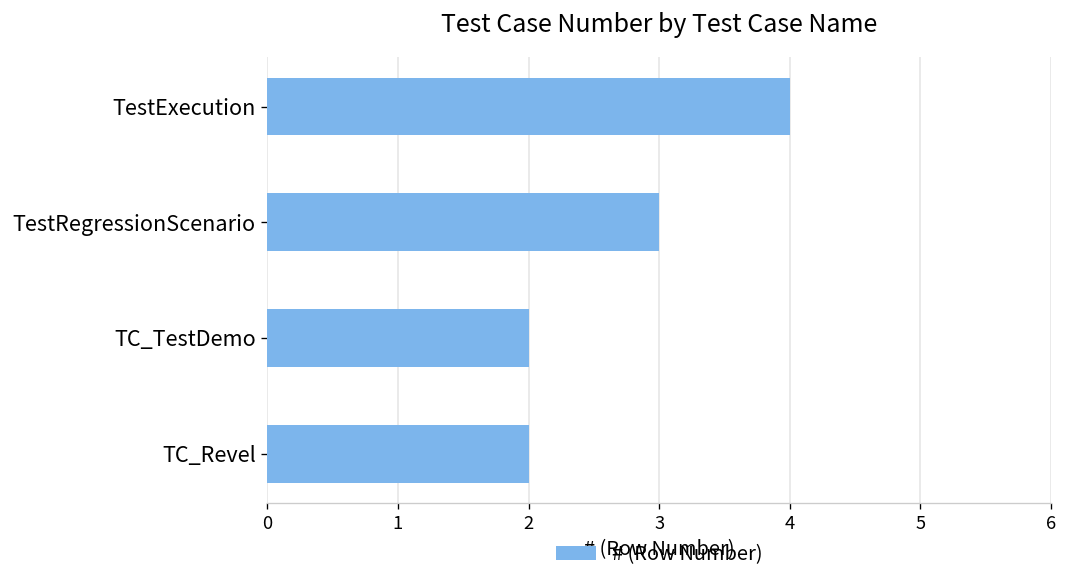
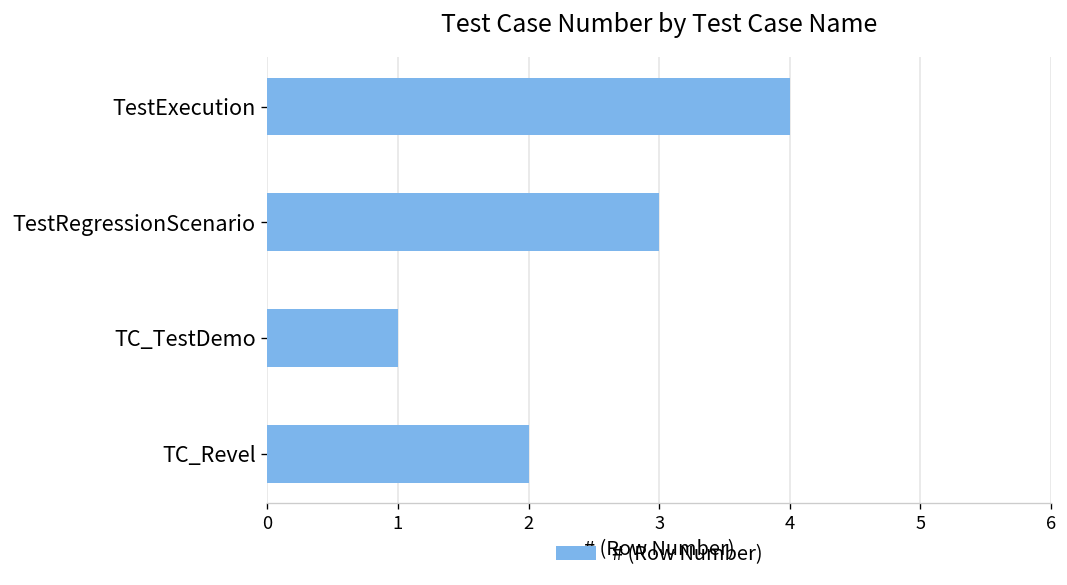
TC_TestDemo: 2 -> 1
